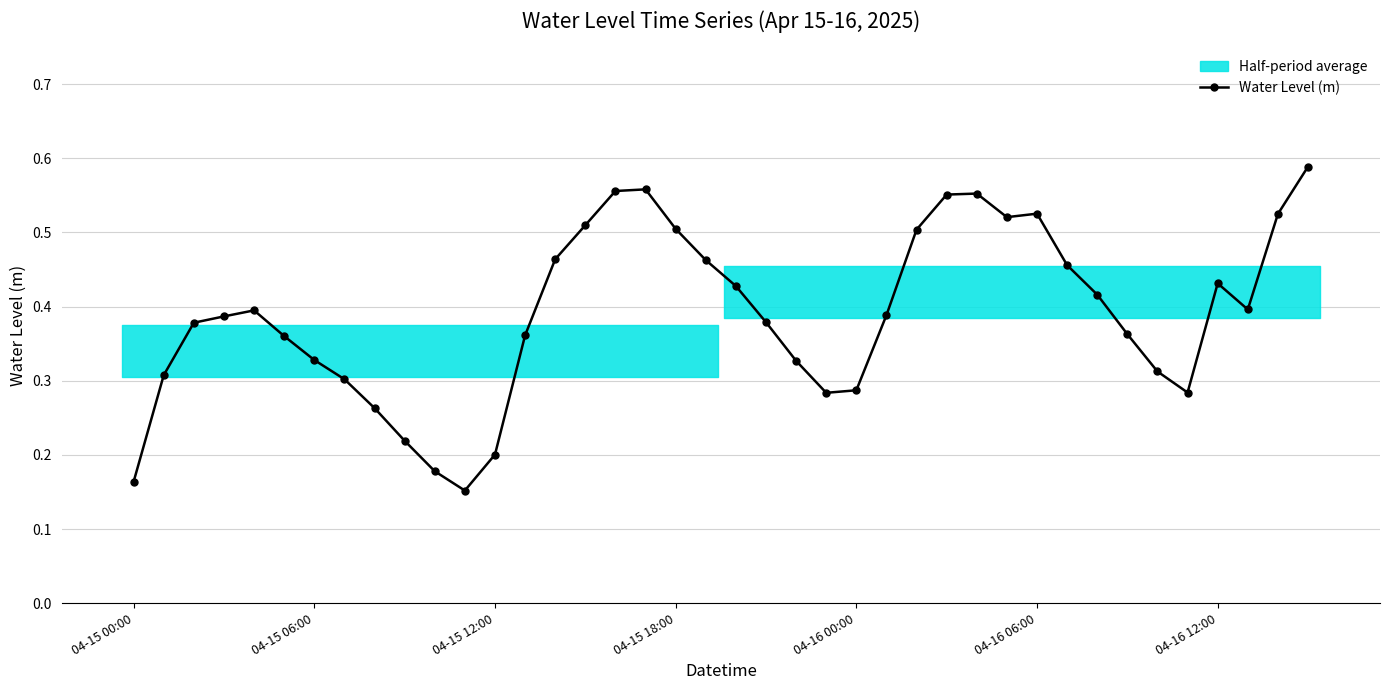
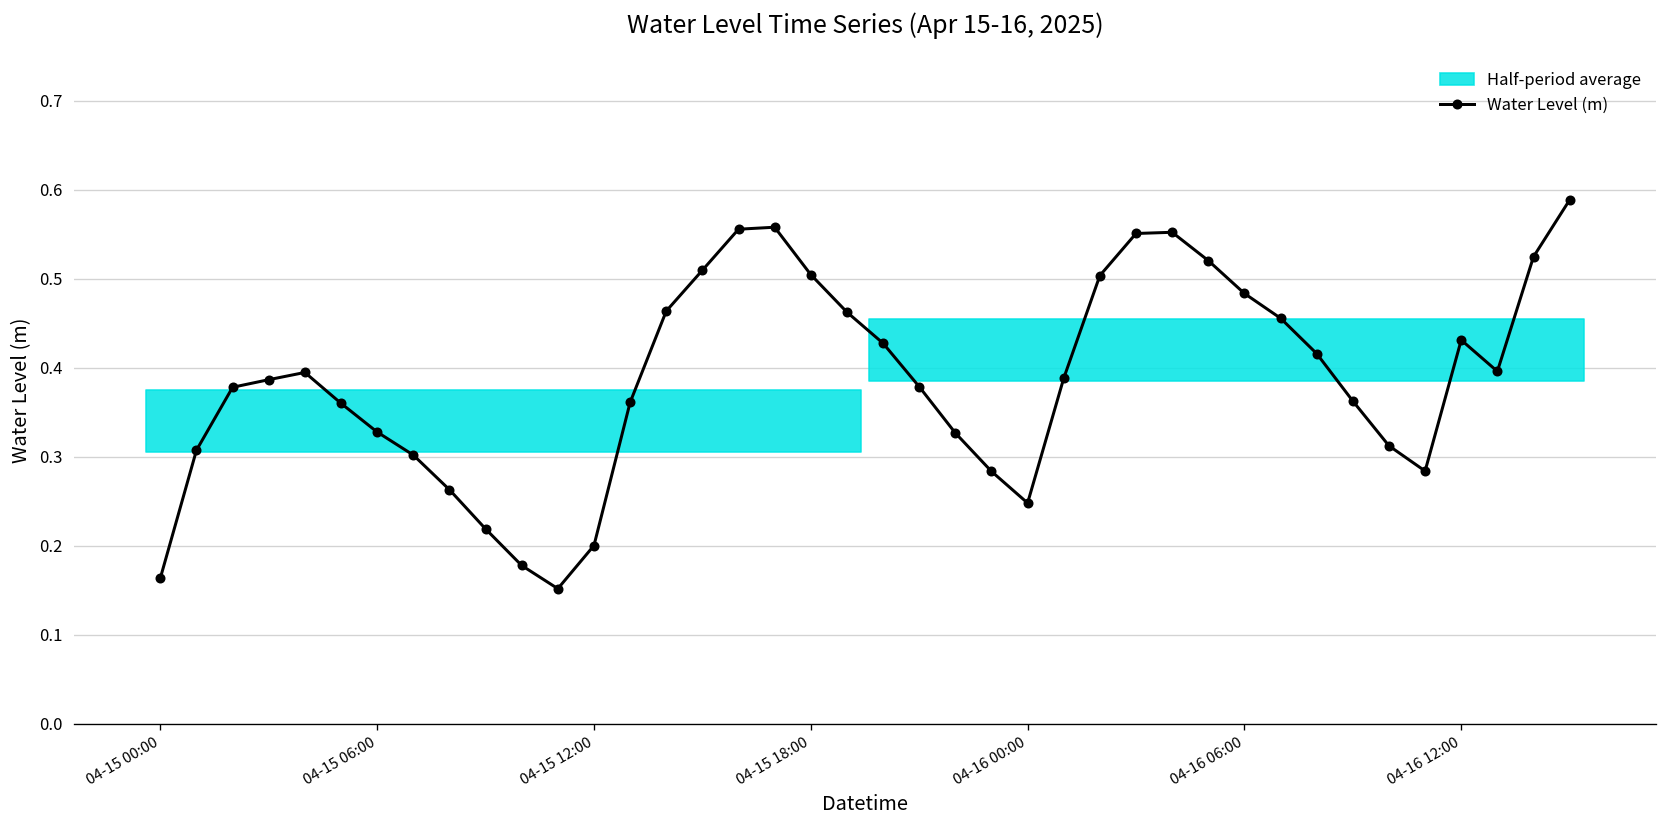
04-16 00:00: 0.29 -> 0.25
04-16 06:00: 0.53 -> 0.48
